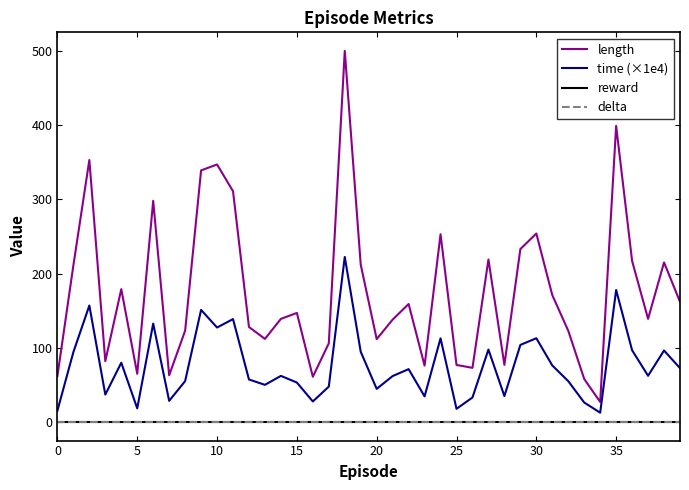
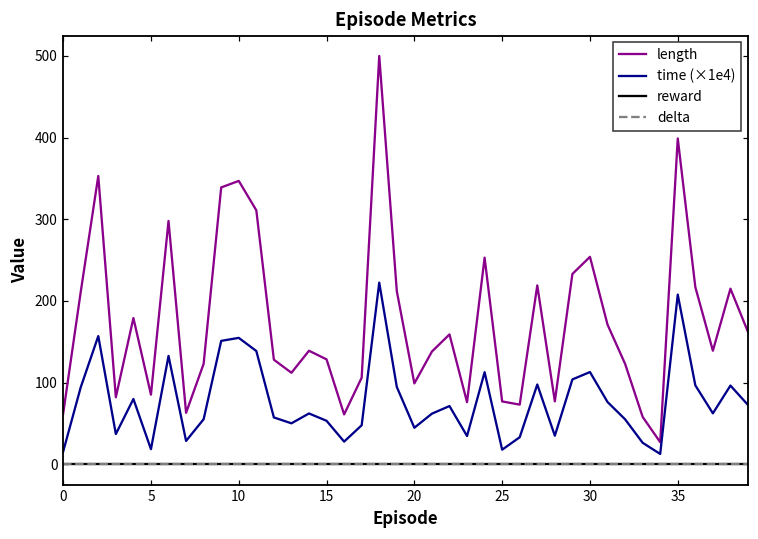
length, 5: 70 -> 90
time (×1e4), 10: 130 -> 150
length, 15: 150 -> 130
length, 20: 110 -> 100
time (×1e4), 35: 180 -> 210
